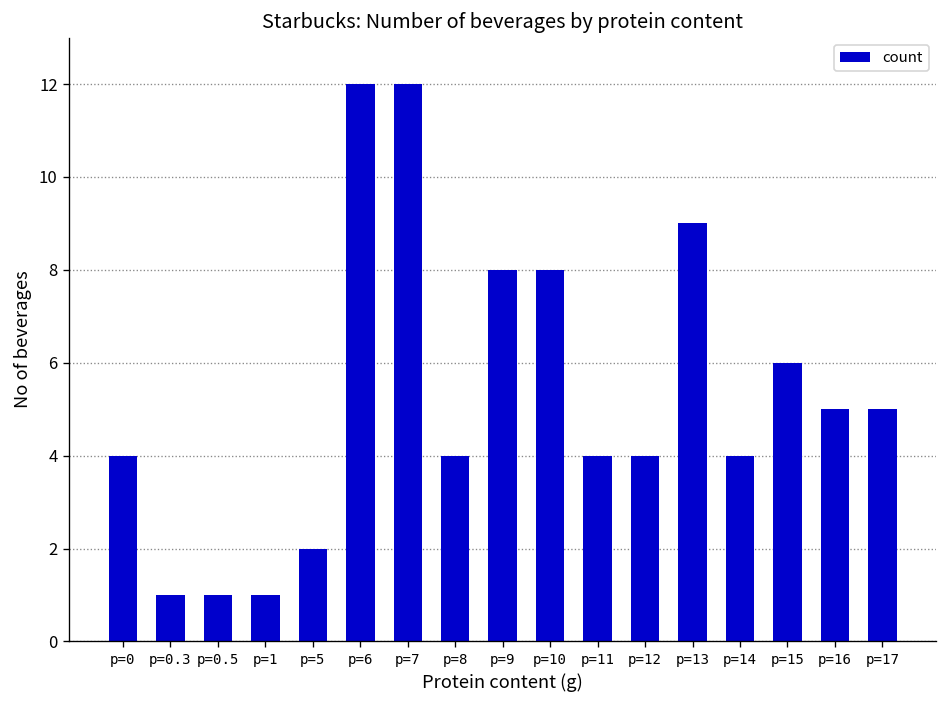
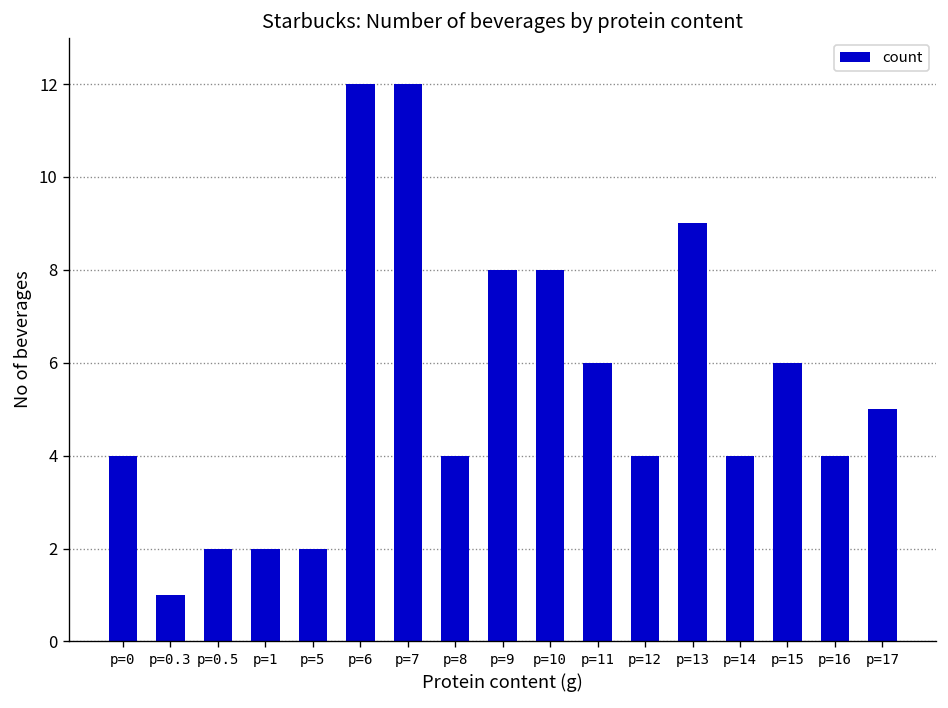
p=0.5: 1 -> 2
p=1: 1 -> 2
p=11: 4 -> 6
p=16: 5 -> 4
